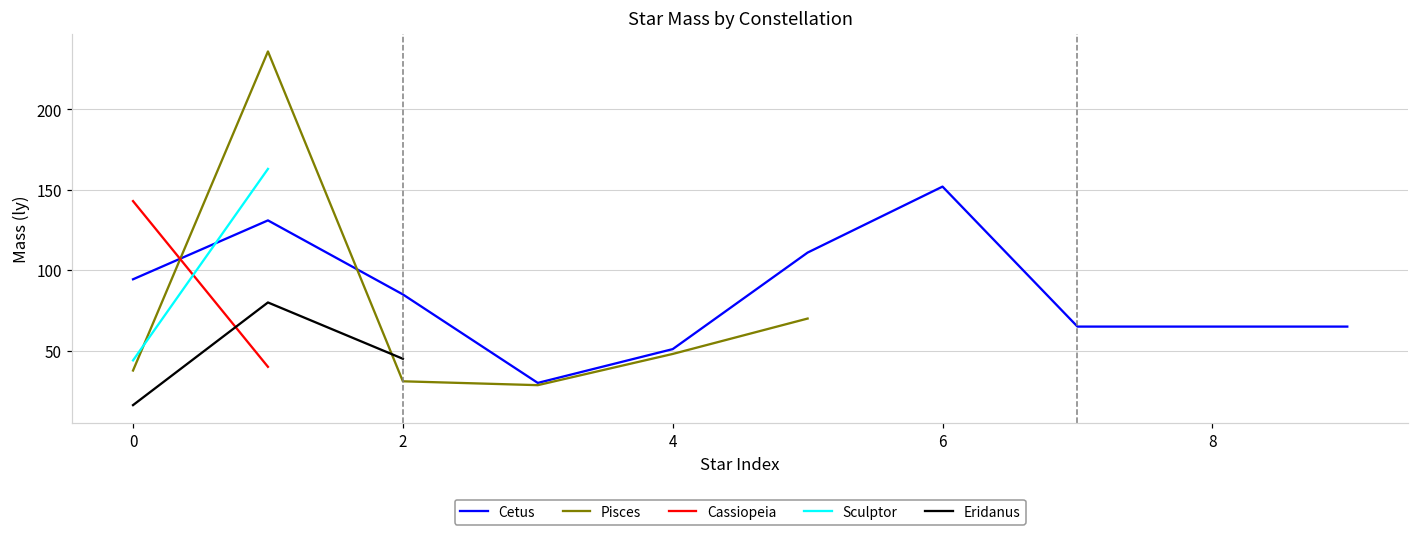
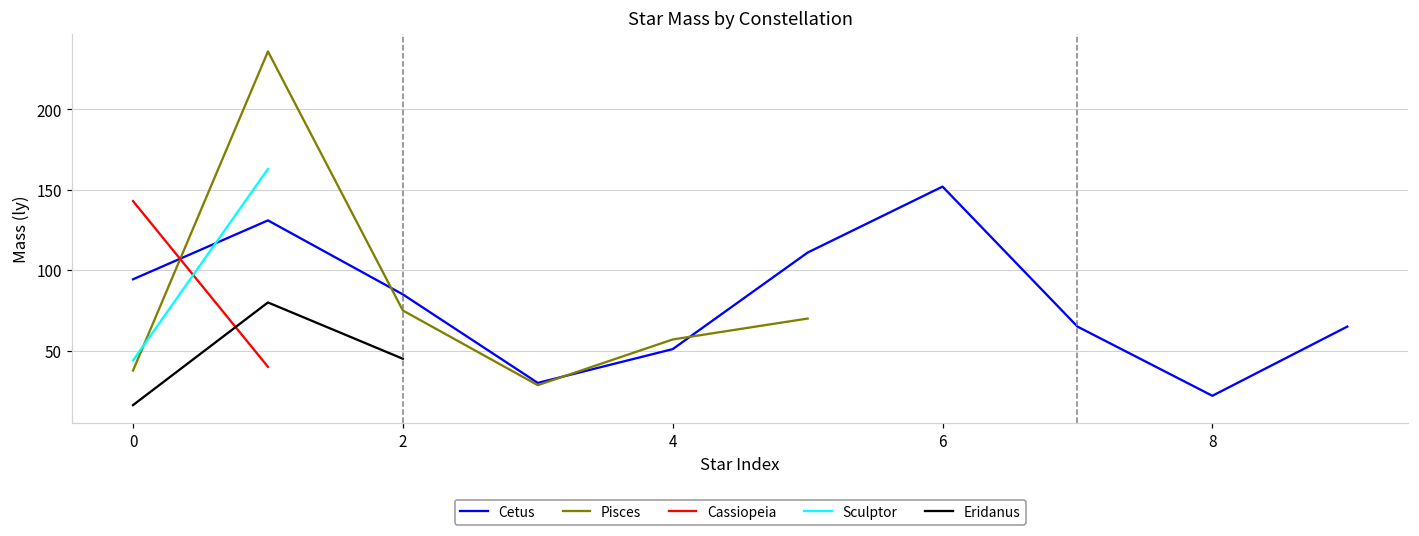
Pisces, 2: 31 -> 75
Pisces, 4: 48 -> 57
Cetus, 8: 65 -> 22
